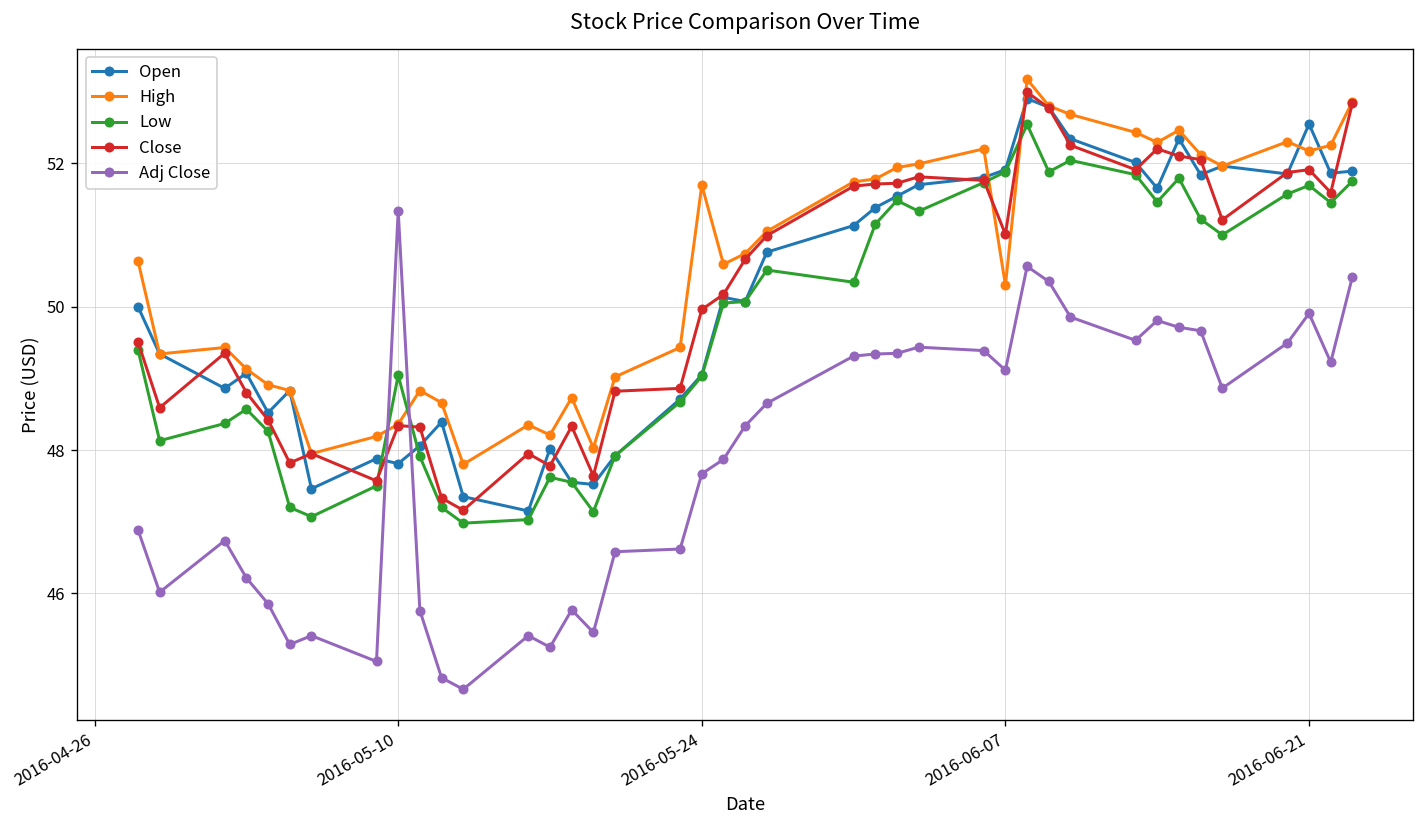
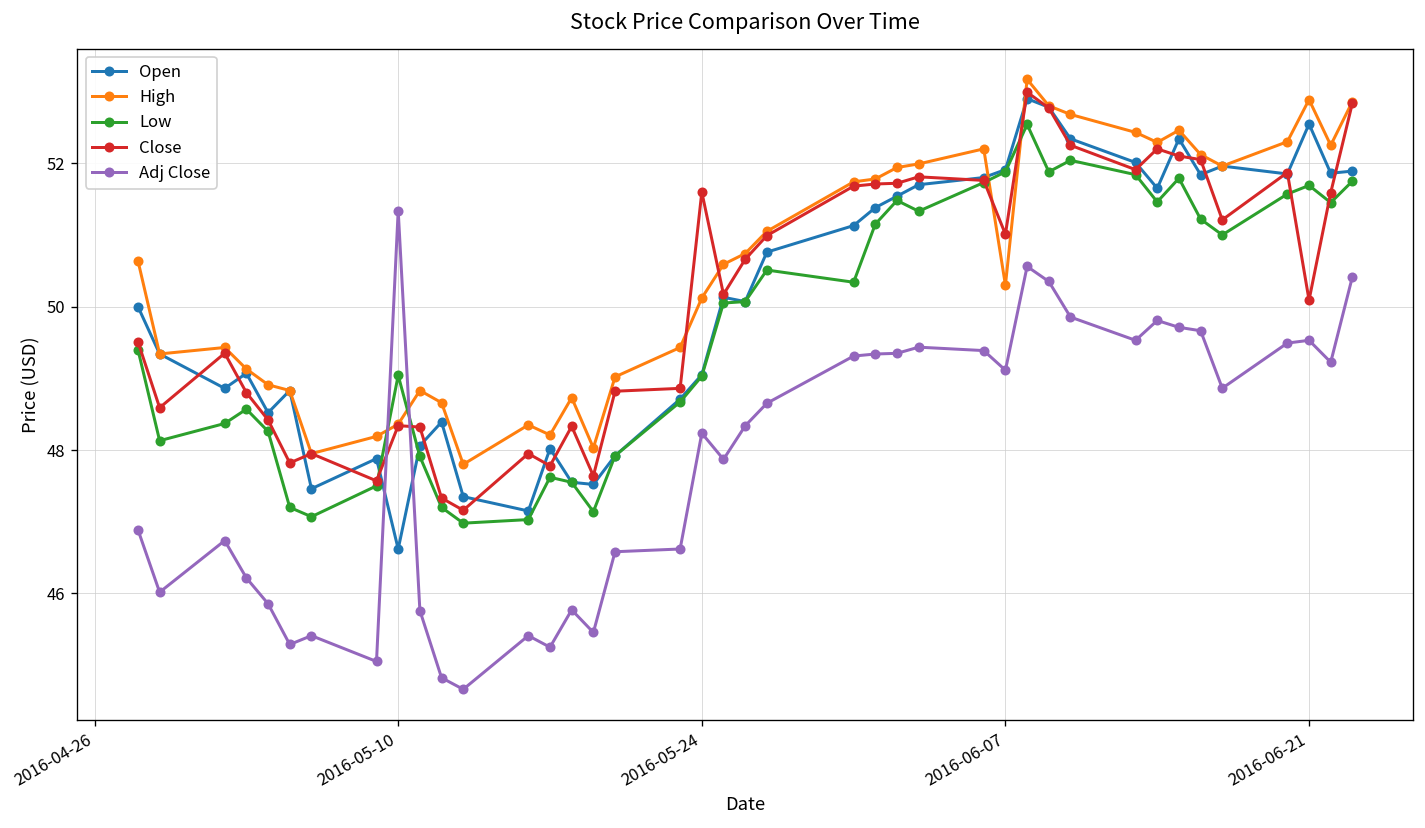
Open, 2016-05-10: 47.8 -> 46.6
High, 2016-05-24: 51.7 -> 50.1
Close, 2016-05-24: 50.0 -> 51.6
Adj Close, 2016-05-24: 47.7 -> 48.2
High, 2016-06-21: 52.2 -> 52.9
Close, 2016-06-21: 51.9 -> 50.1
Adj Close, 2016-06-21: 49.9 -> 49.5
